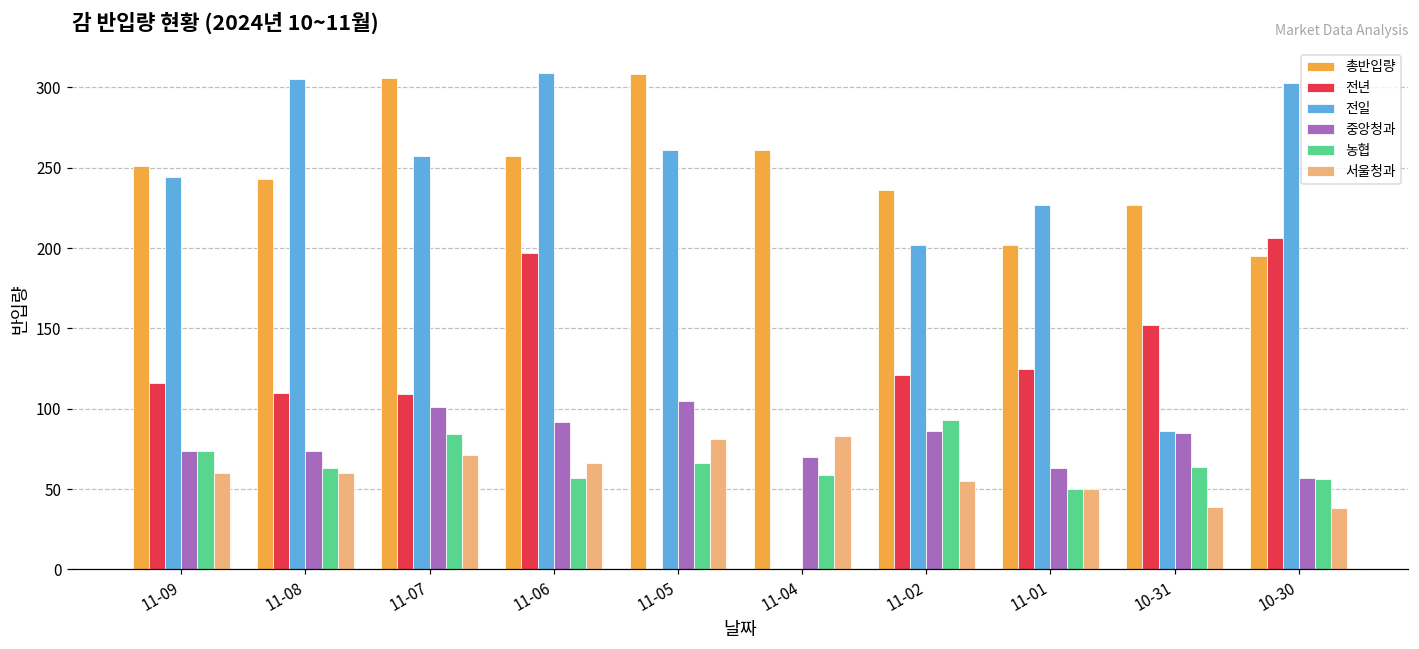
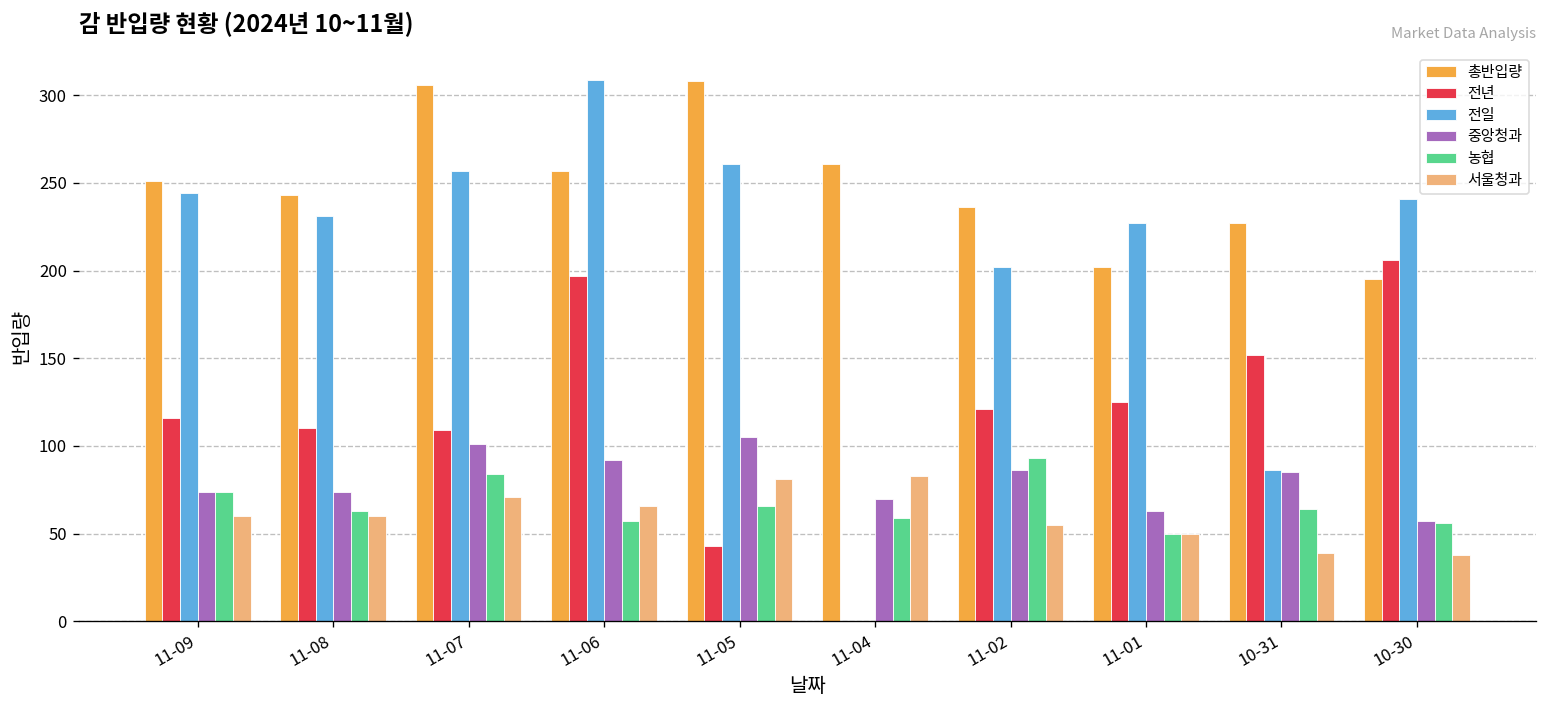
전일, 11-08: 305 -> 231
전년, 11-05: 0 -> 43
전일, 10-30: 303 -> 241
